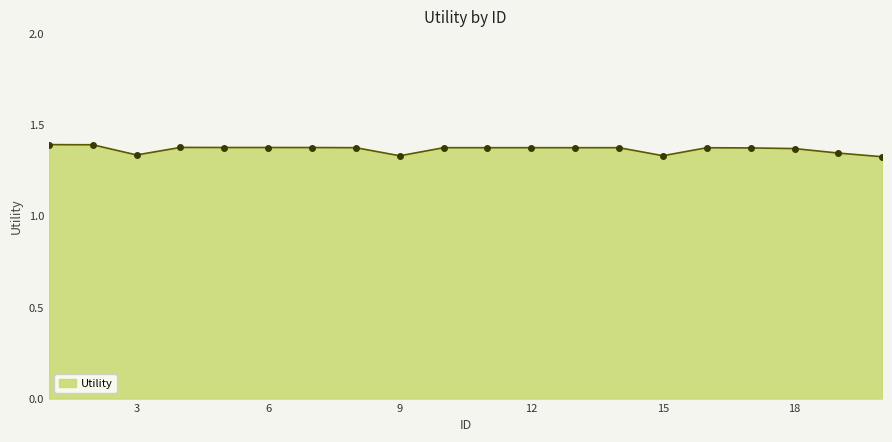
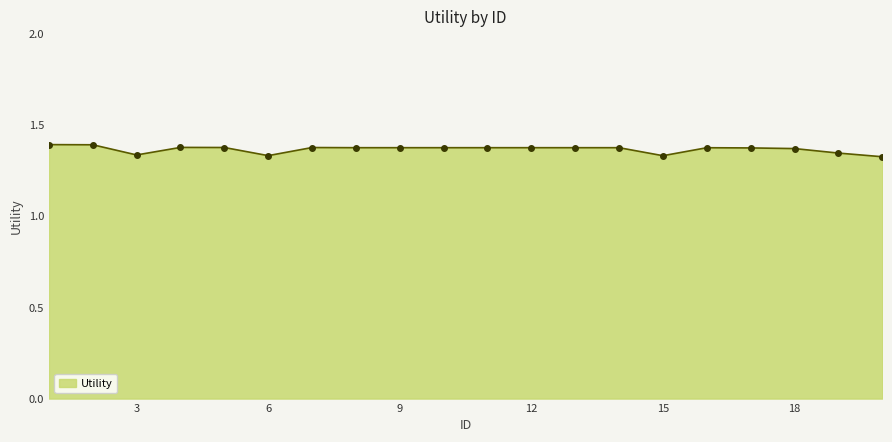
6: 1.38 -> 1.33
9: 1.33 -> 1.38
